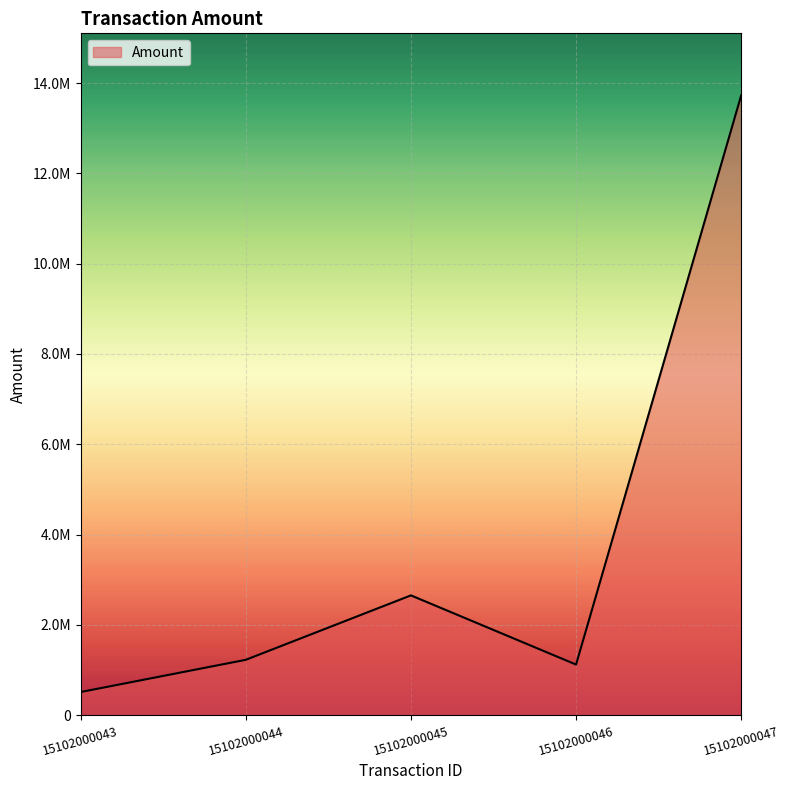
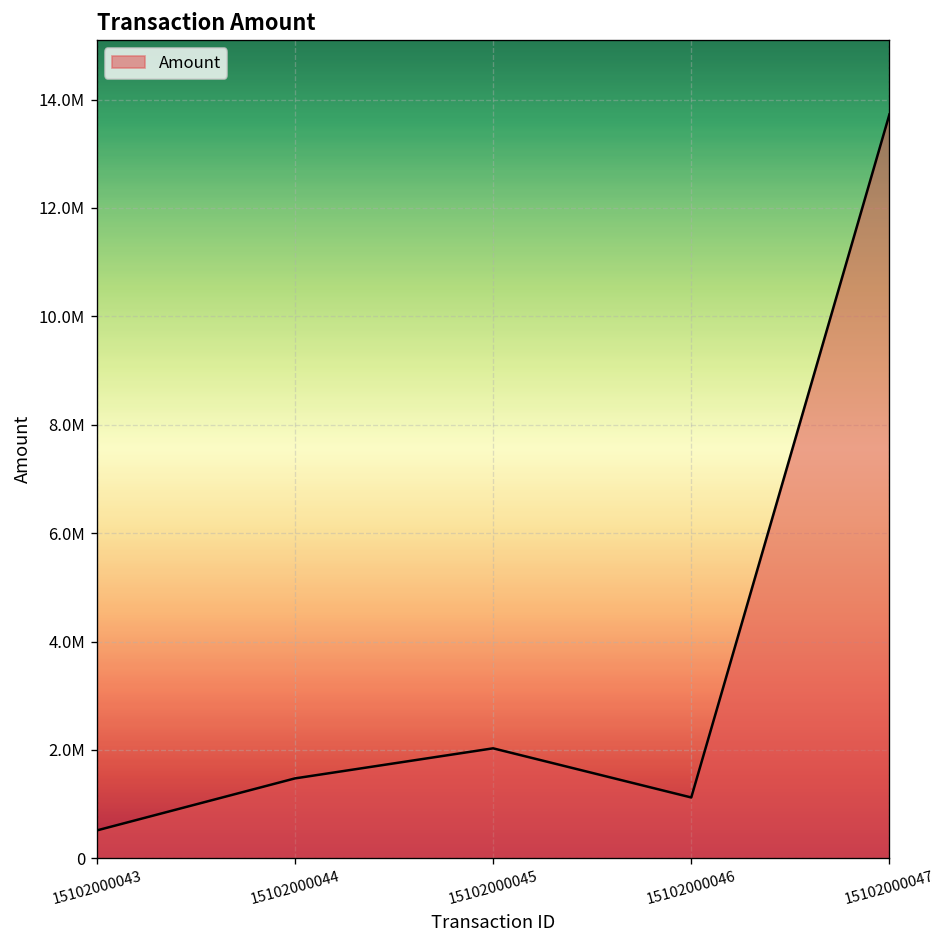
15102000044: 1200000 -> 1500000
15102000045: 2700000 -> 2000000
